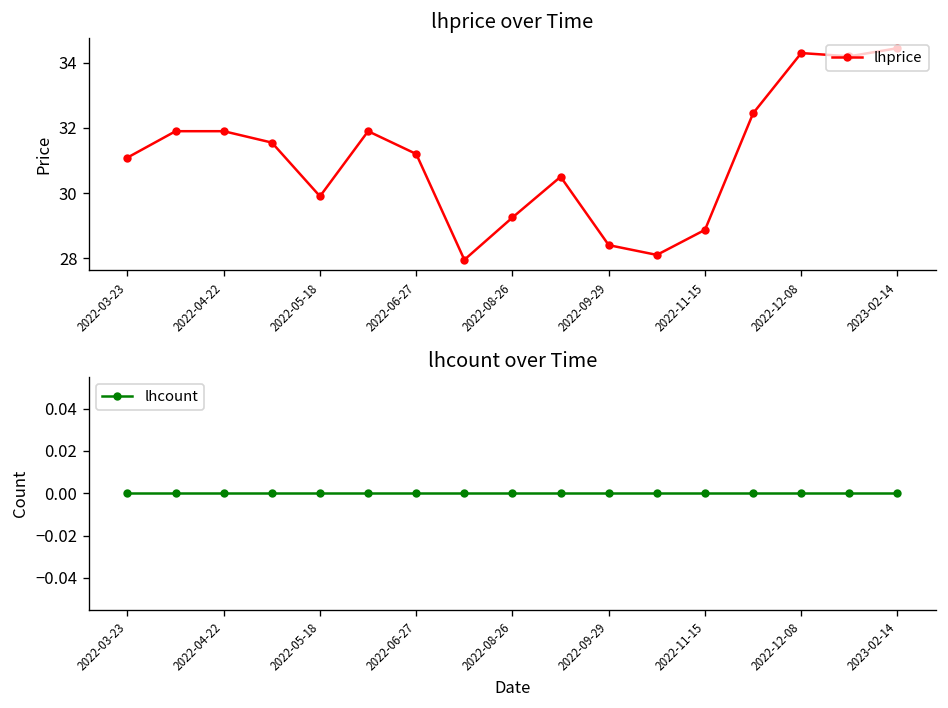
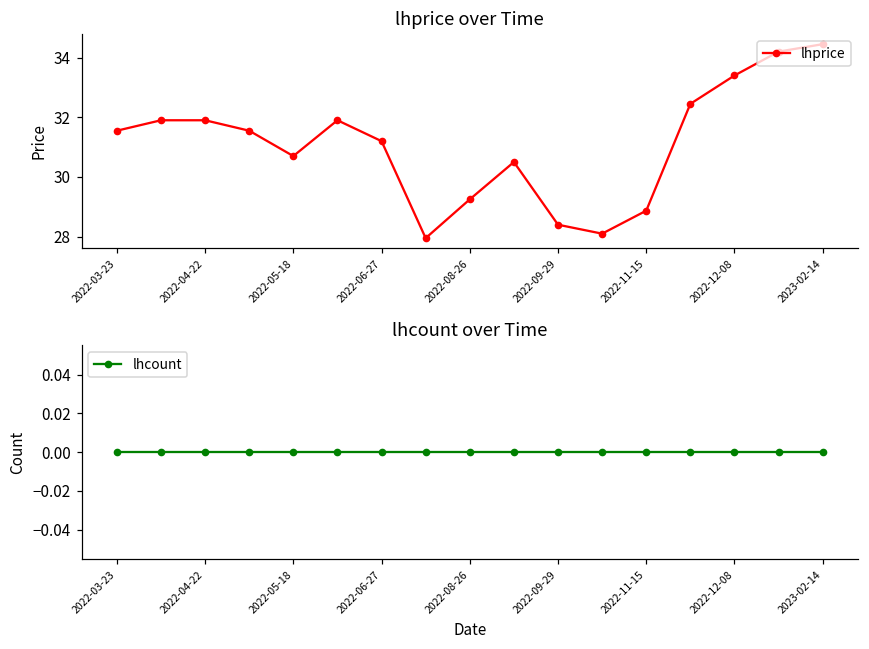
lhprice over Time, 2022-03-23: 31.1 -> 31.6
lhprice over Time, 2022-05-18: 29.9 -> 30.7
lhprice over Time, 2022-12-08: 34.3 -> 33.4
